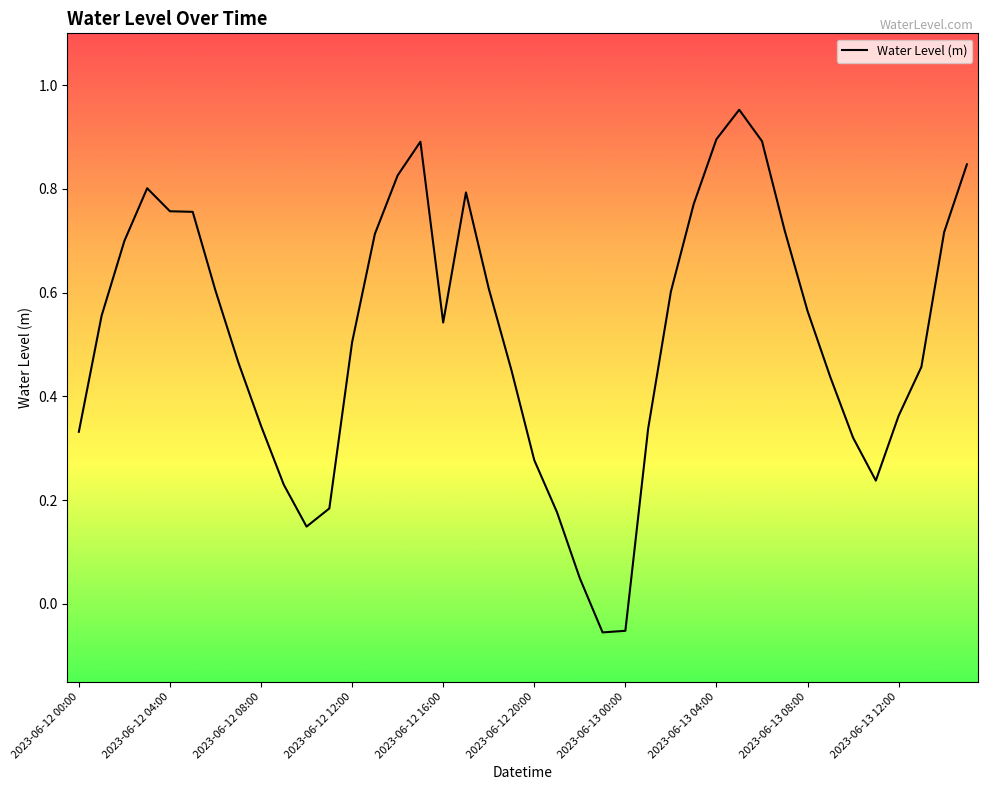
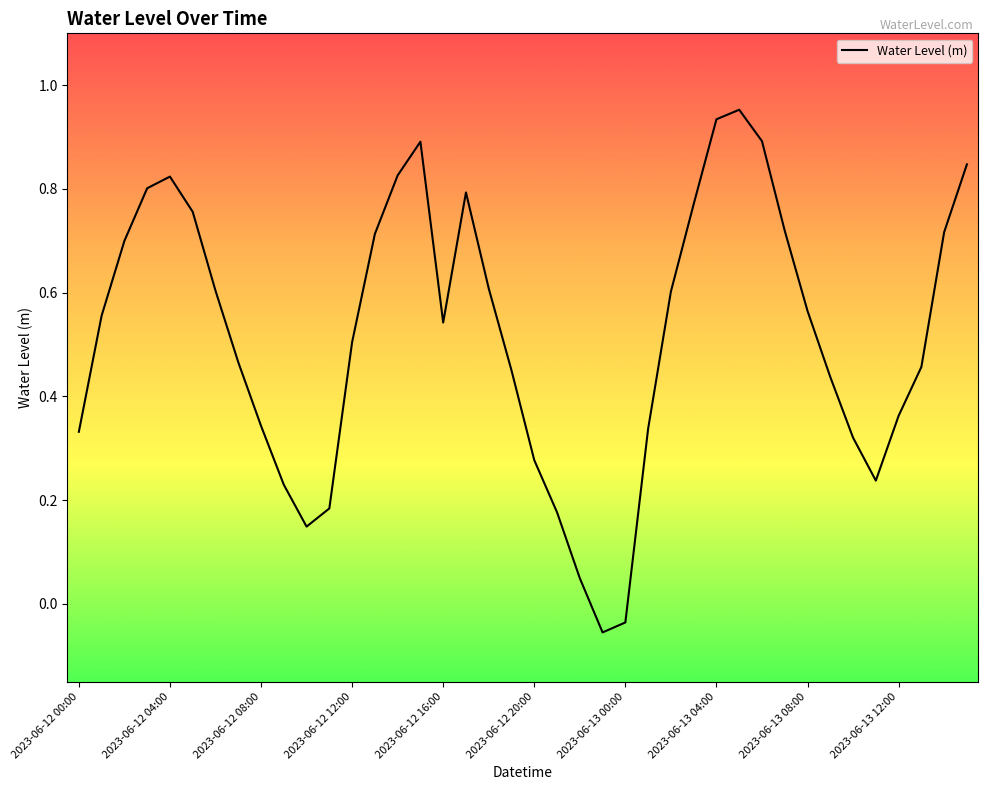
2023-06-12 04:00: 0.76 -> 0.82
2023-06-13 00:00: -0.05 -> -0.04
2023-06-13 04:00: 0.90 -> 0.93
